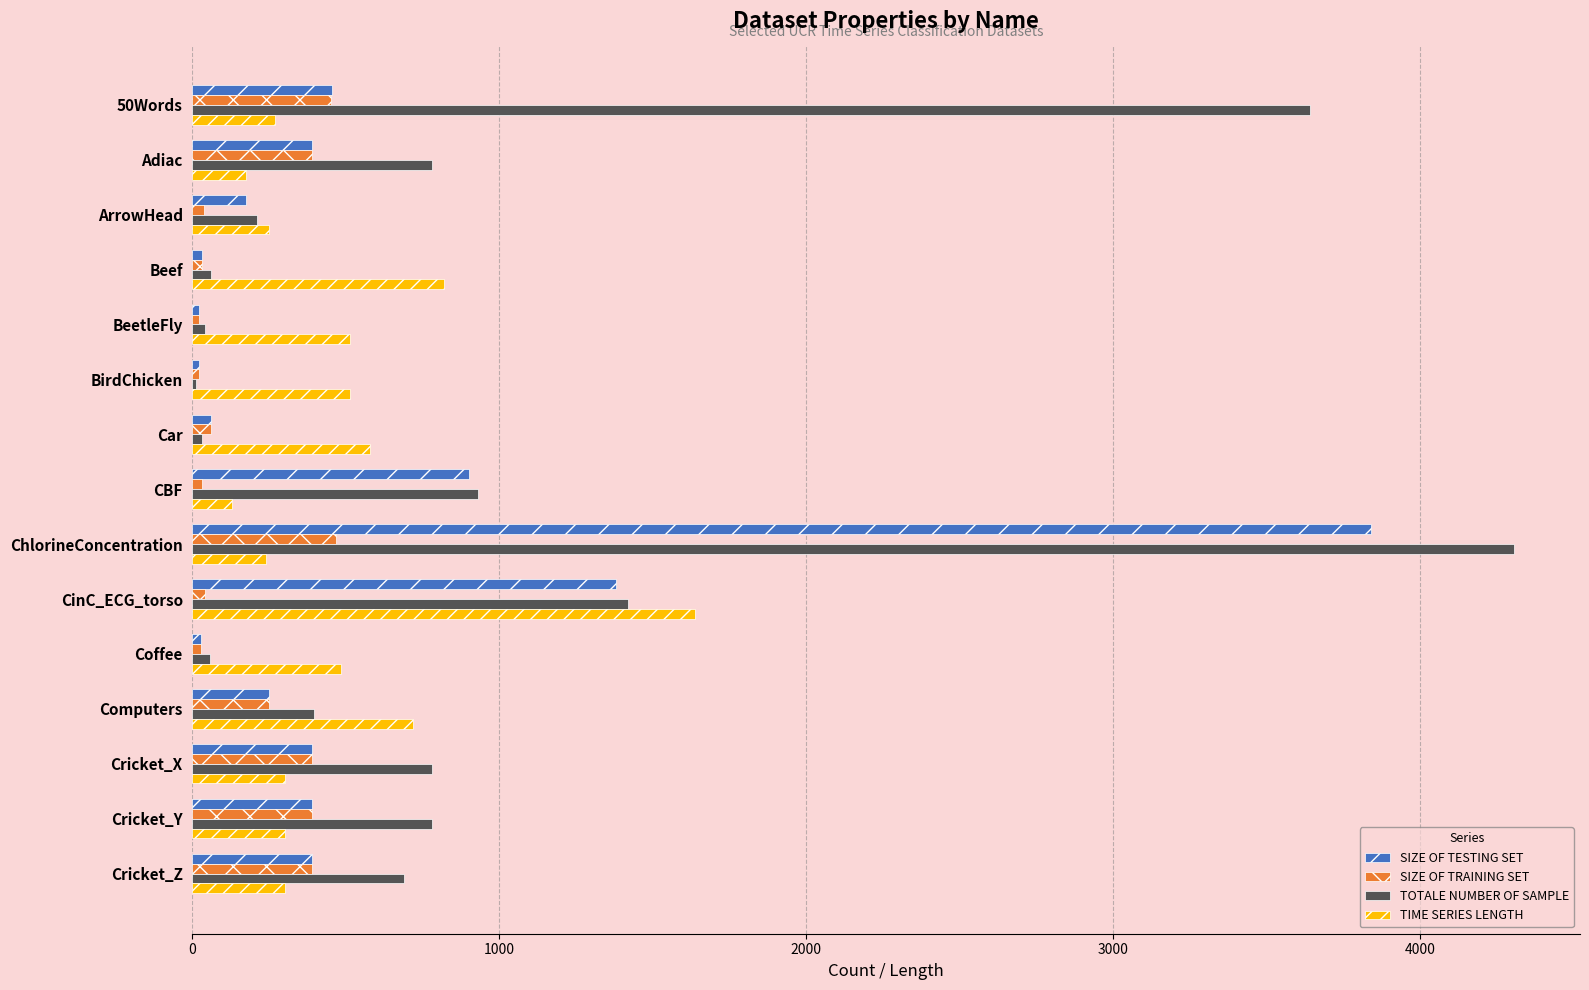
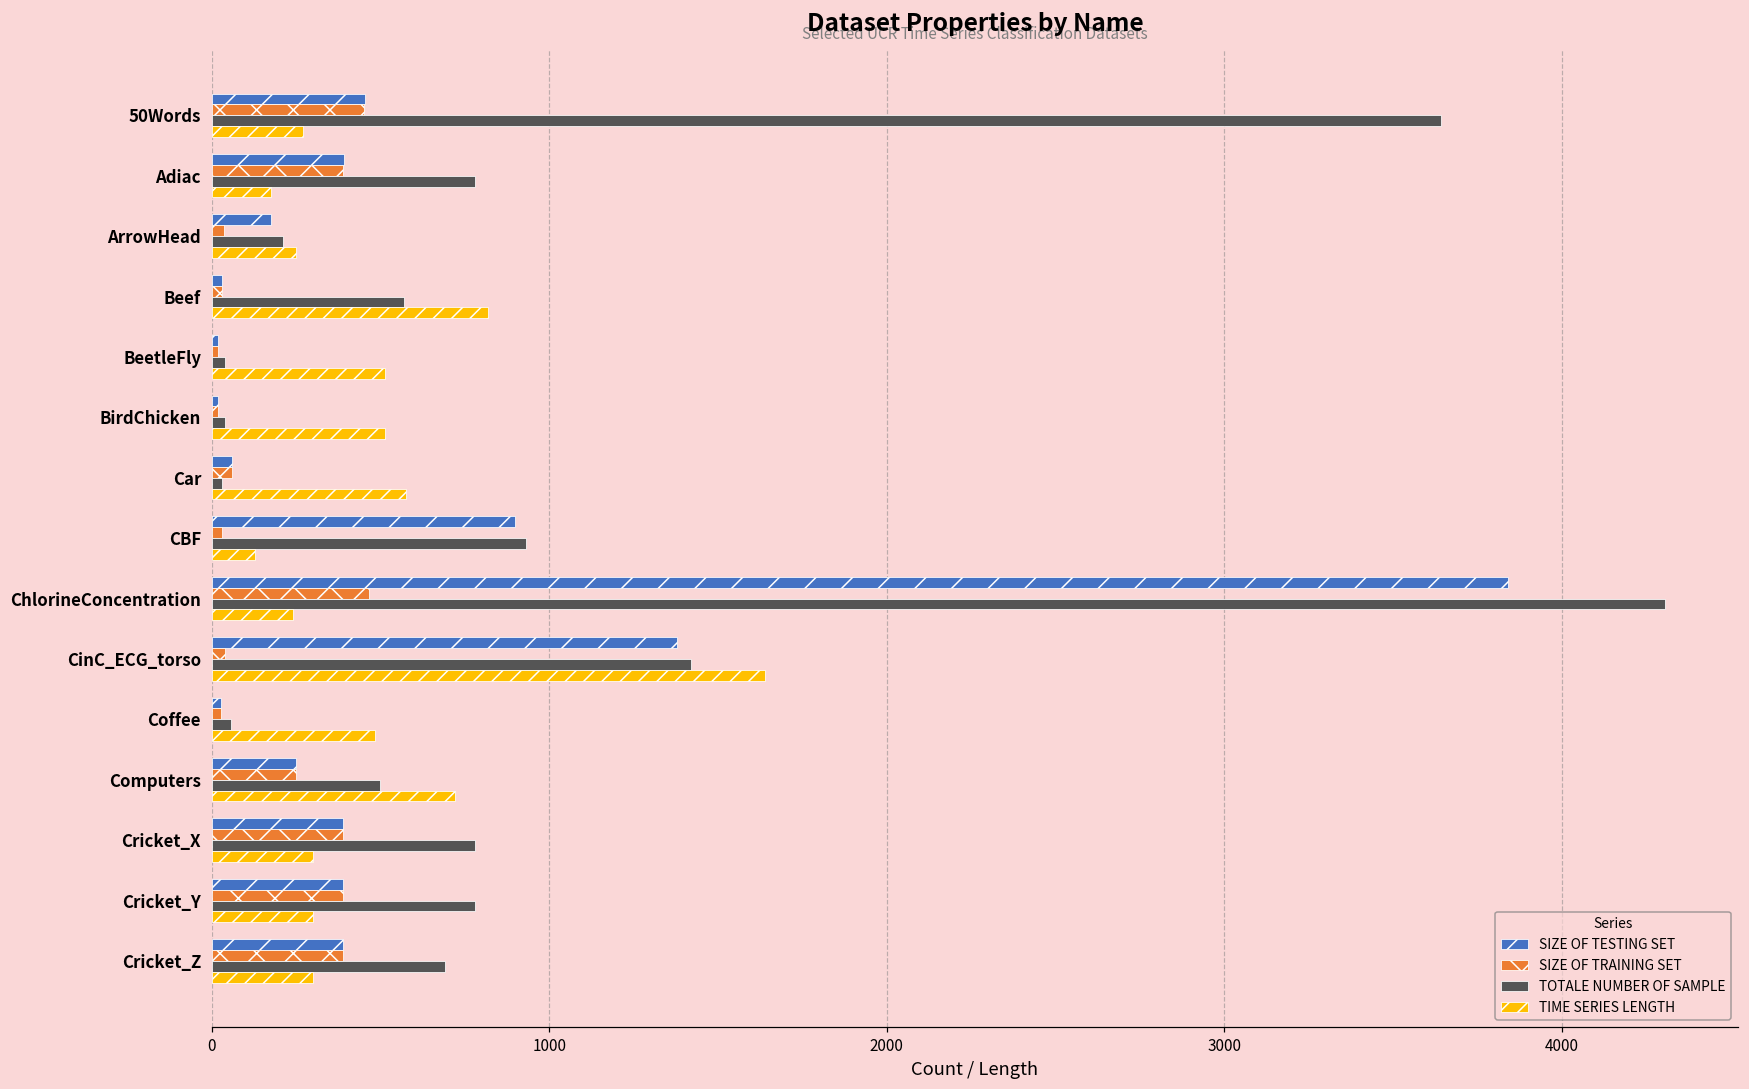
TOTALE NUMBER OF SAMPLE, Beef: 60 -> 570
TOTALE NUMBER OF SAMPLE, BirdChicken: 10 -> 40
TOTALE NUMBER OF SAMPLE, Computers: 400 -> 500
